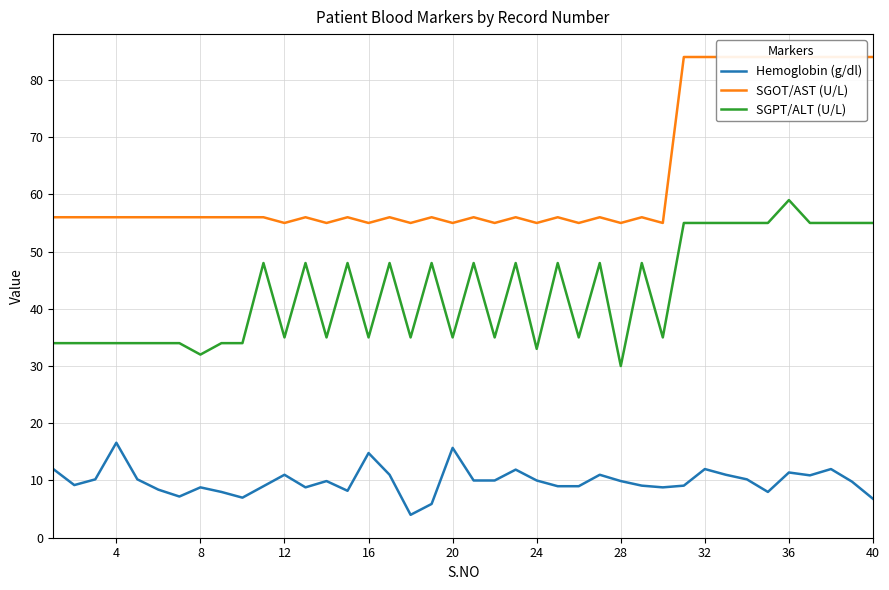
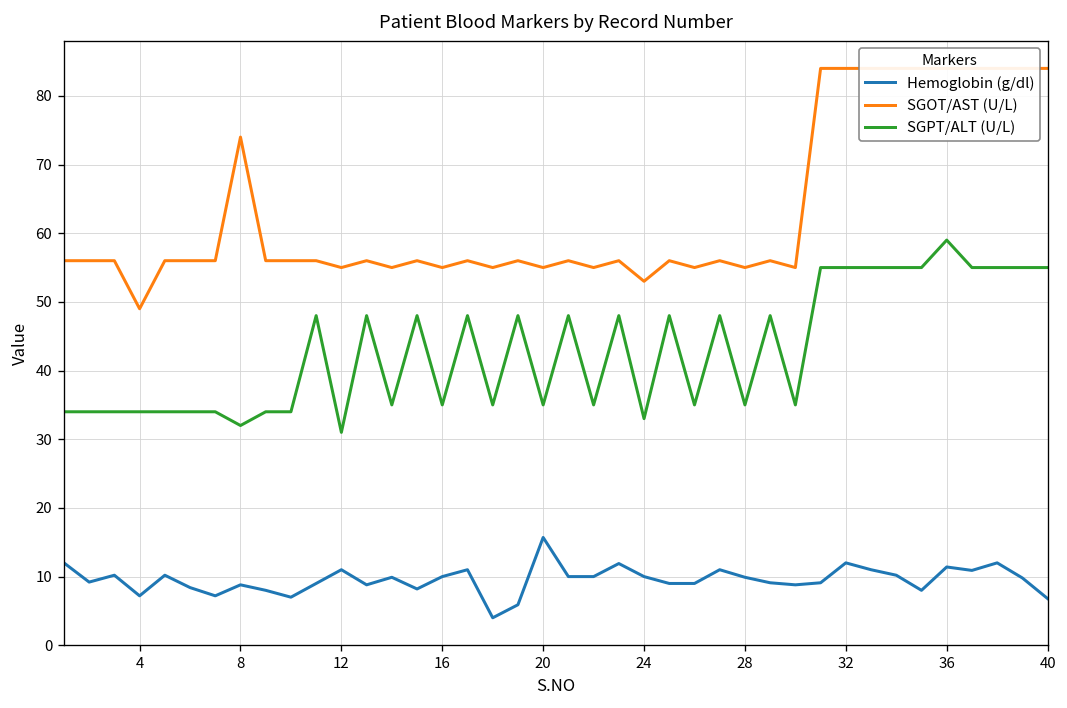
Hemoglobin (g/dl), 4: 17 -> 7
SGOT/AST (U/L), 4: 56 -> 49
SGOT/AST (U/L), 8: 56 -> 74
SGPT/ALT (U/L), 12: 35 -> 31
Hemoglobin (g/dl), 16: 15 -> 10
SGOT/AST (U/L), 24: 55 -> 53
SGPT/ALT (U/L), 28: 30 -> 35
